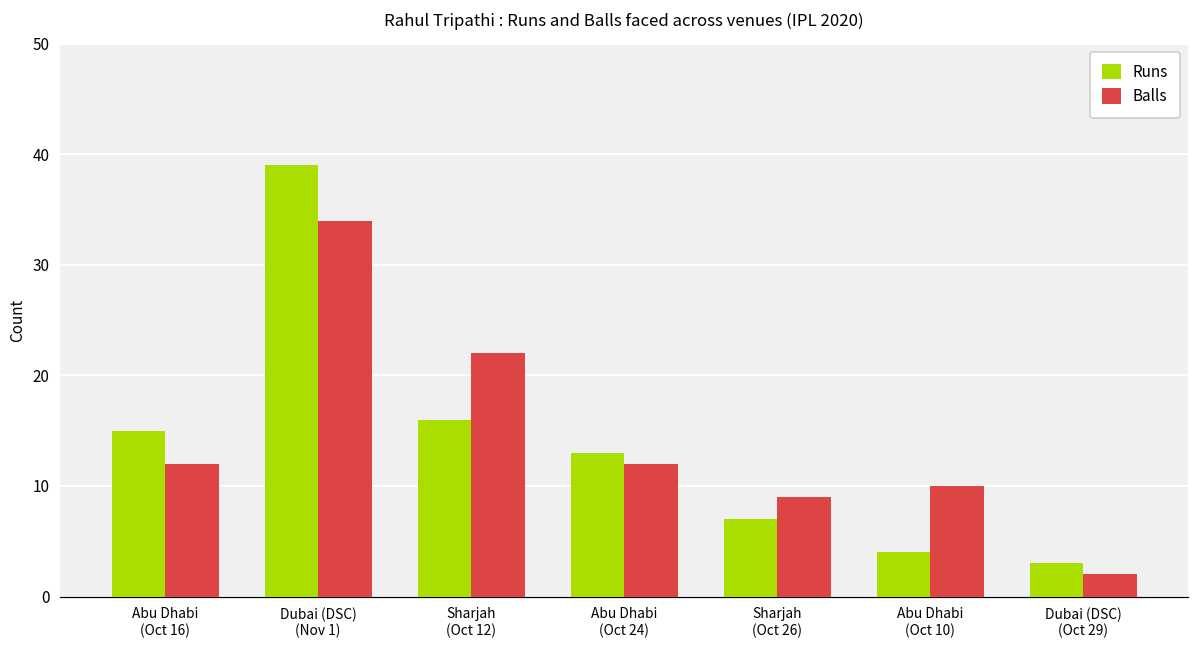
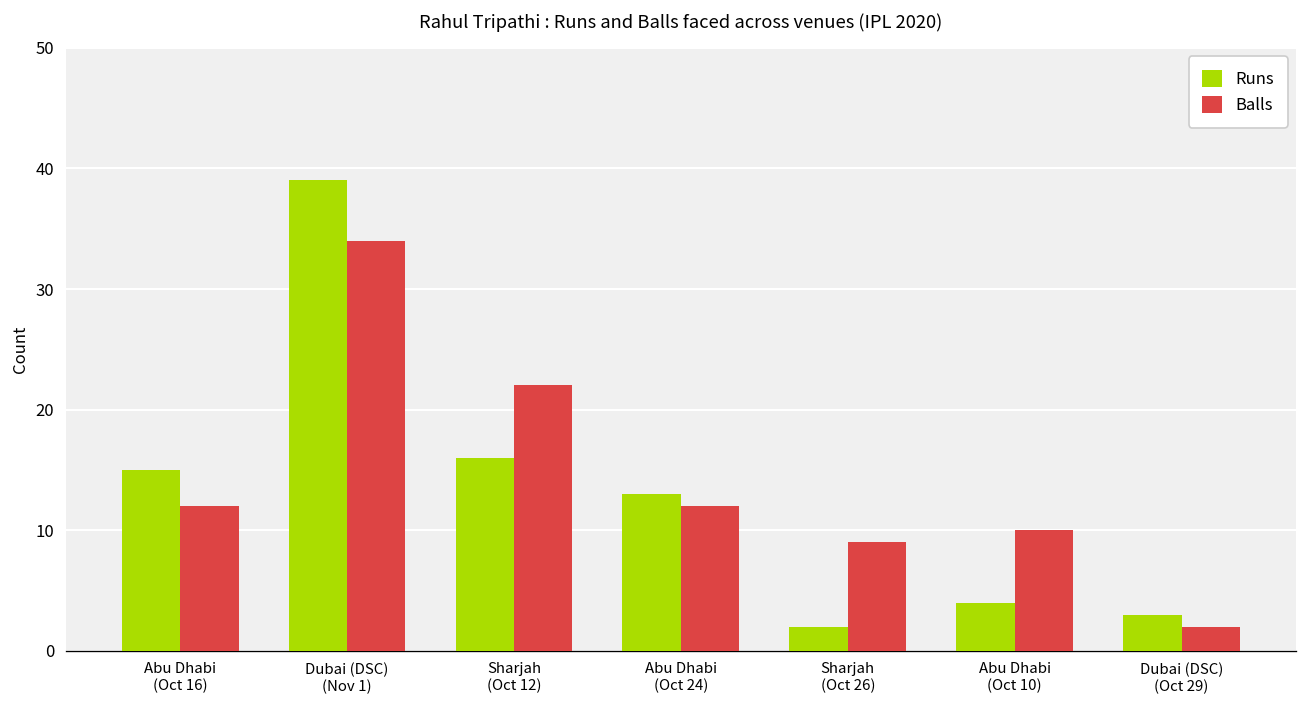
Runs, Sharjah (Oct 26): 7 -> 2
